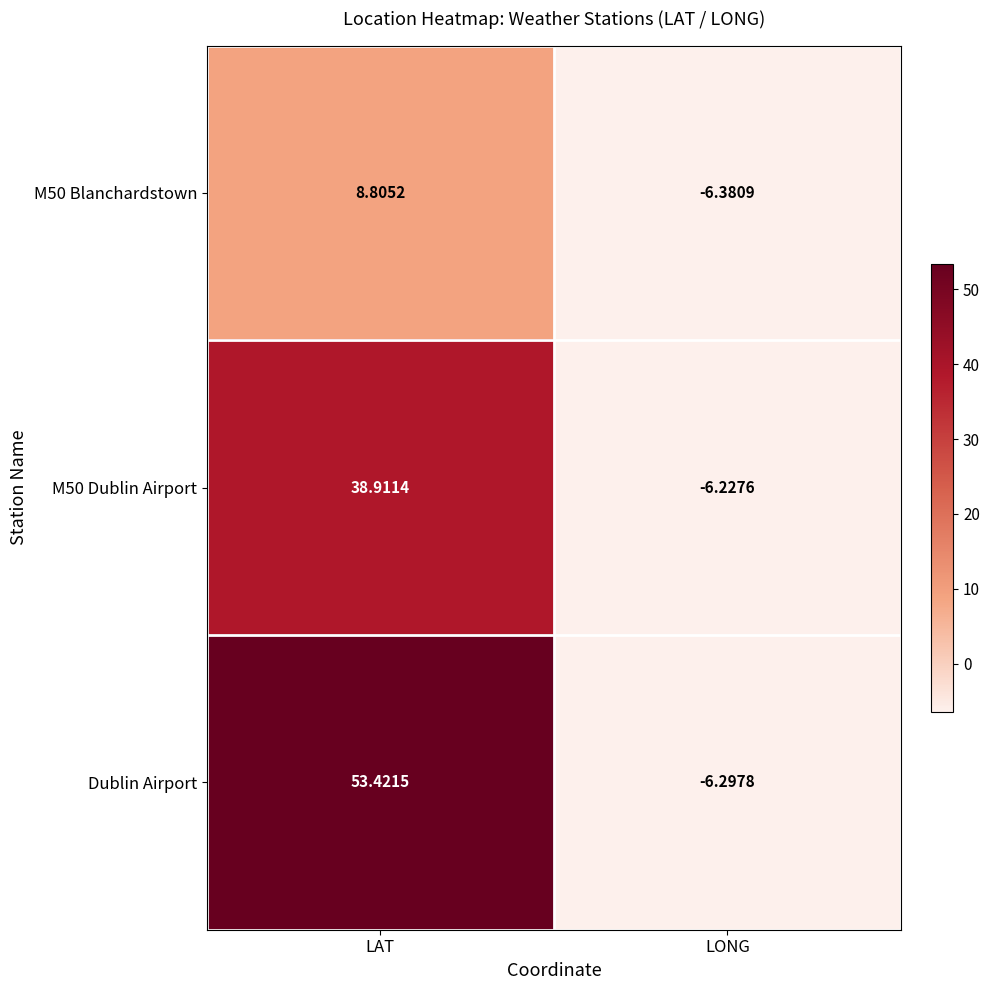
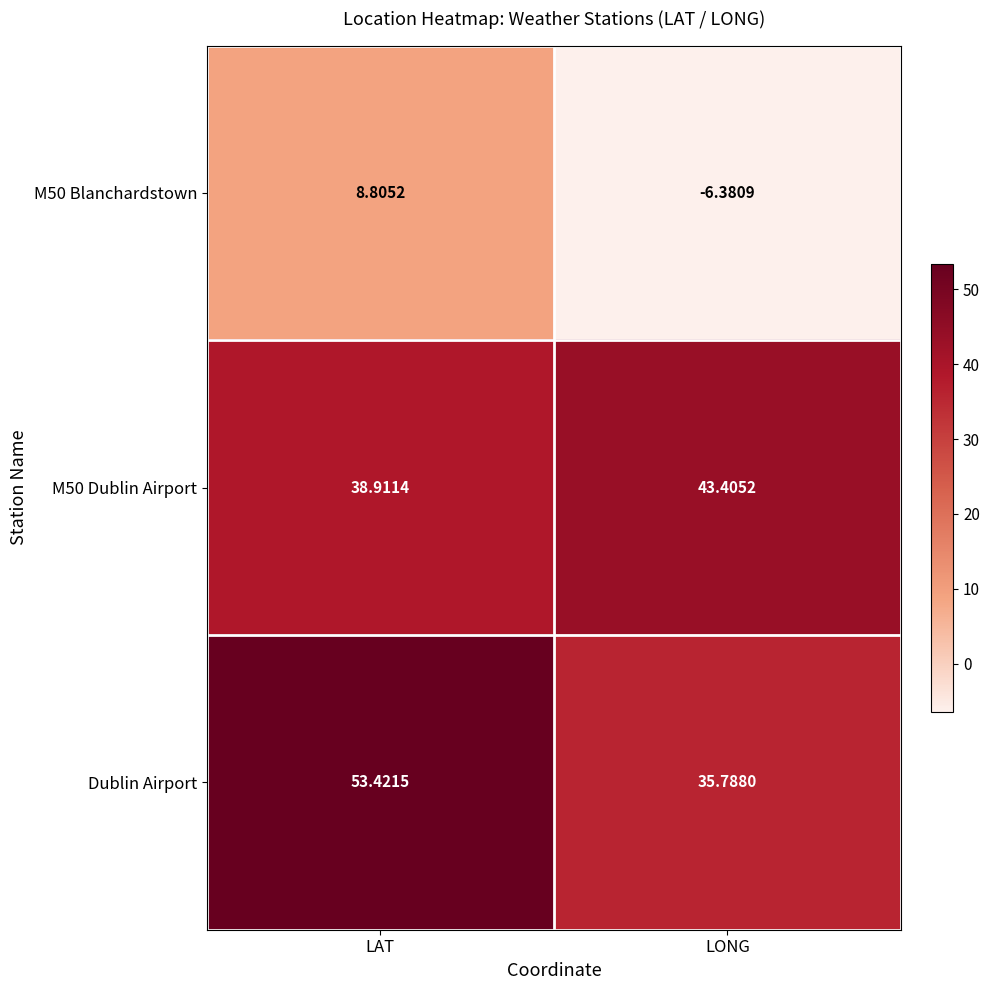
M50 Dublin Airport, LONG: -6.2276 -> 43.4052
Dublin Airport, LONG: -6.2978 -> 35.7880
